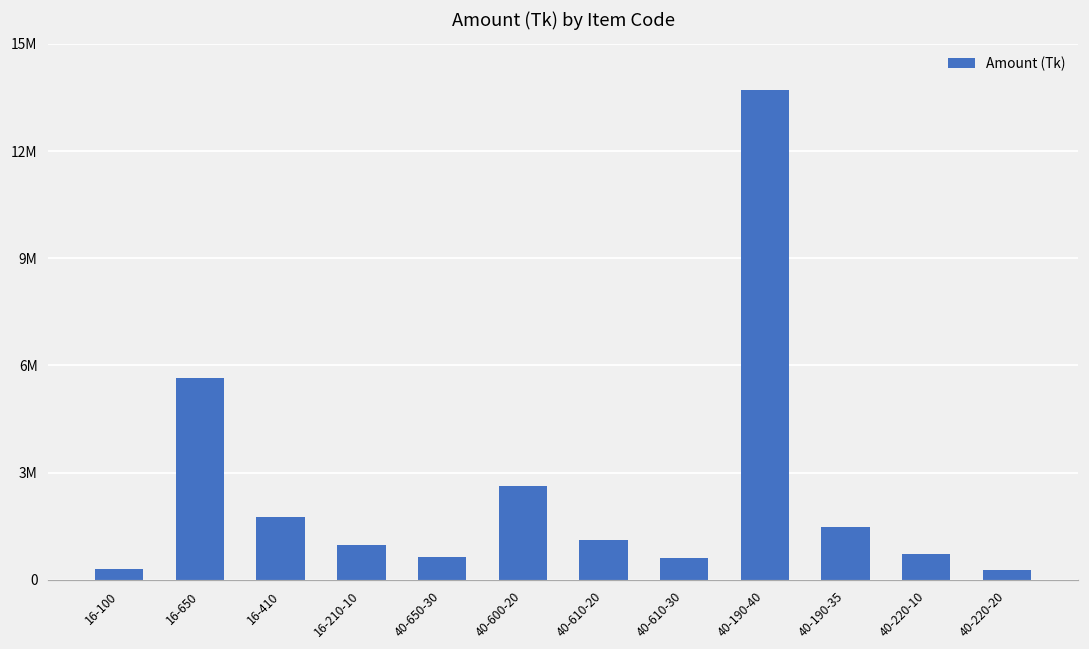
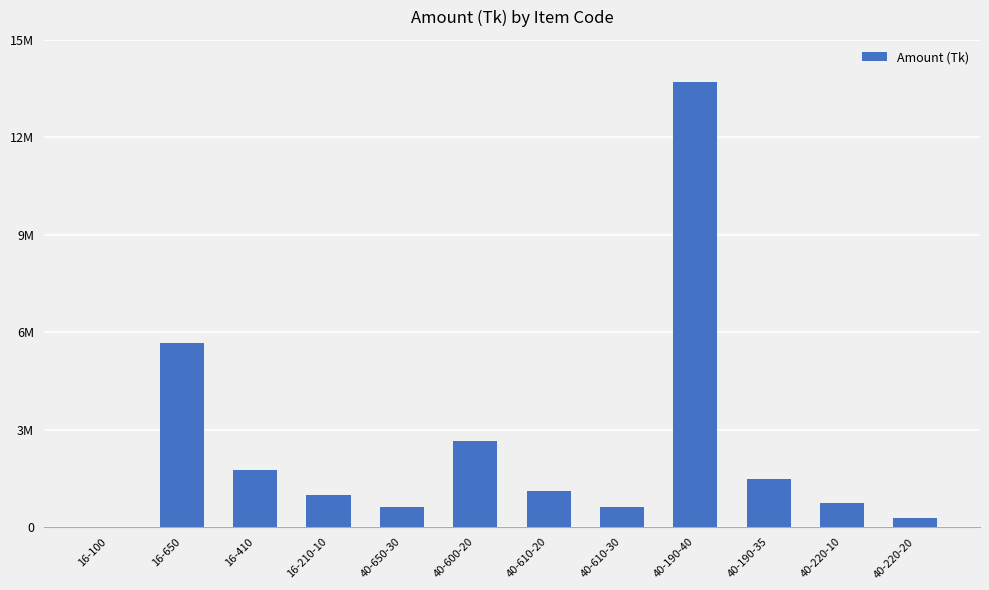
16-100: 300000 -> 0
